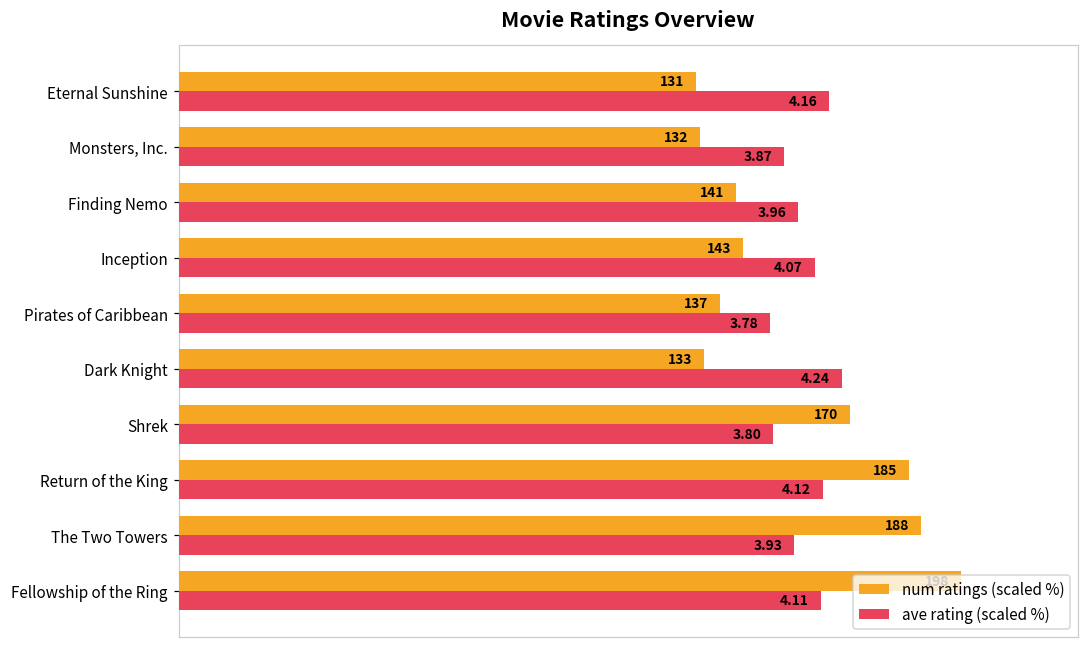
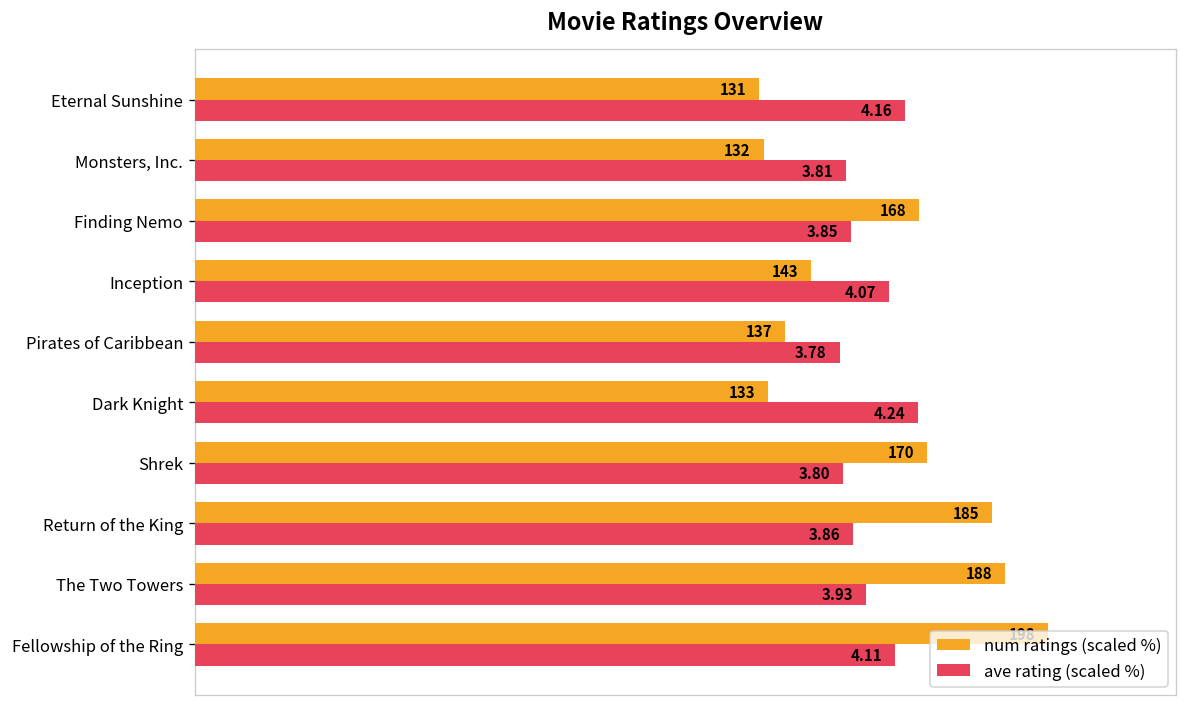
ave rating (scaled %), Monsters, Inc.: 3.87 -> 3.81
num ratings (scaled %), Finding Nemo: 141 -> 168
ave rating (scaled %), Finding Nemo: 3.96 -> 3.85
ave rating (scaled %), Return of the King: 4.12 -> 3.86
